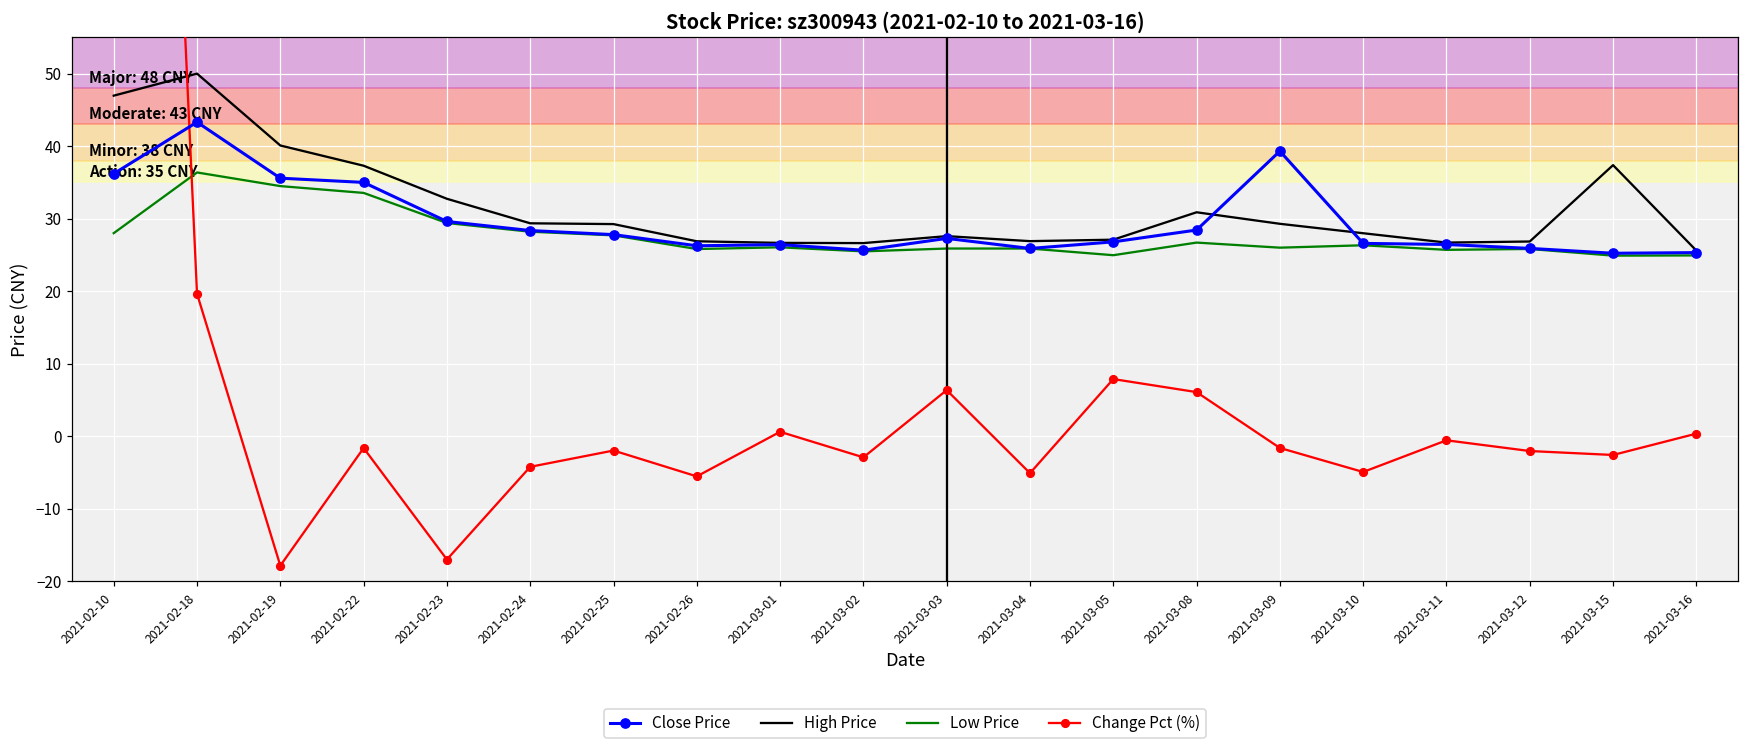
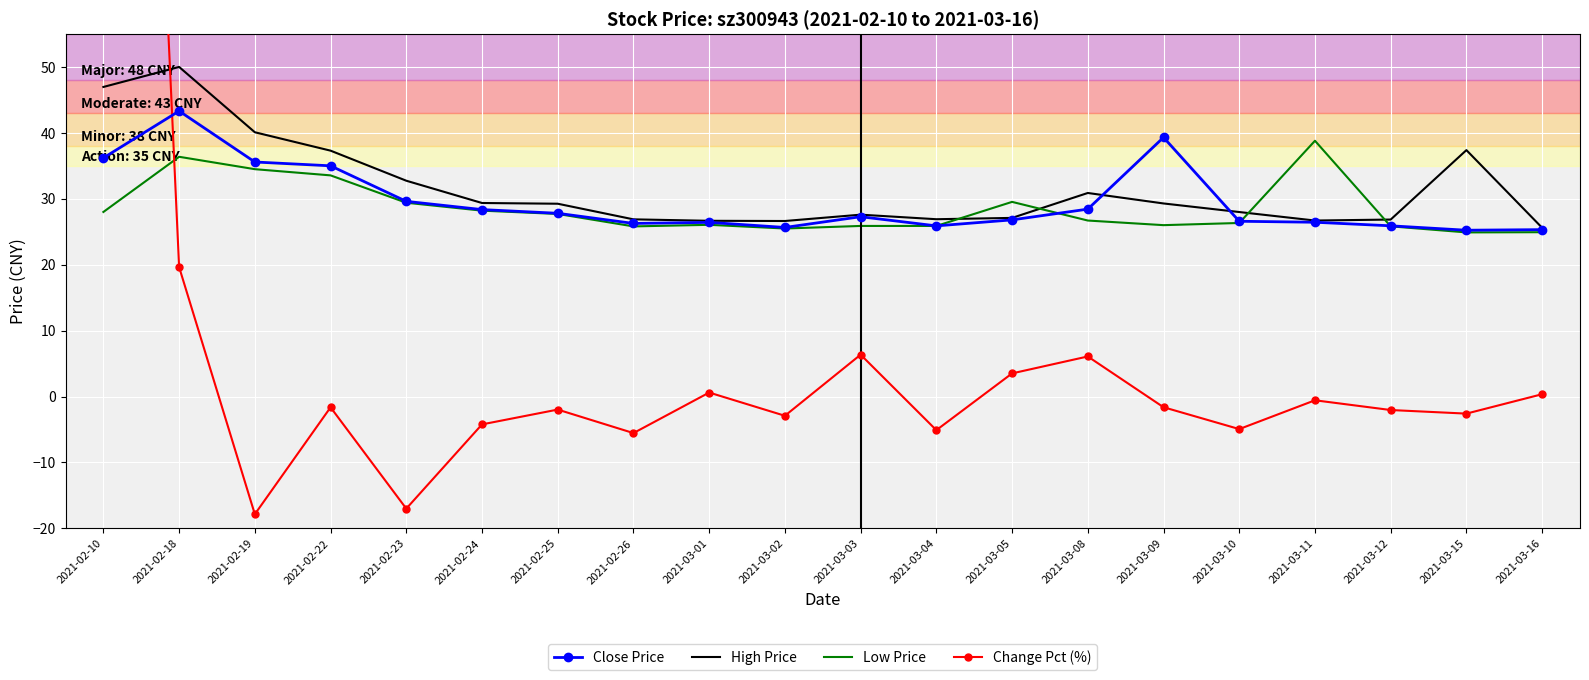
Low Price, 2021-03-05: 25 -> 30
Change Pct (%), 2021-03-05: 8 -> 4
Low Price, 2021-03-11: 26 -> 39
